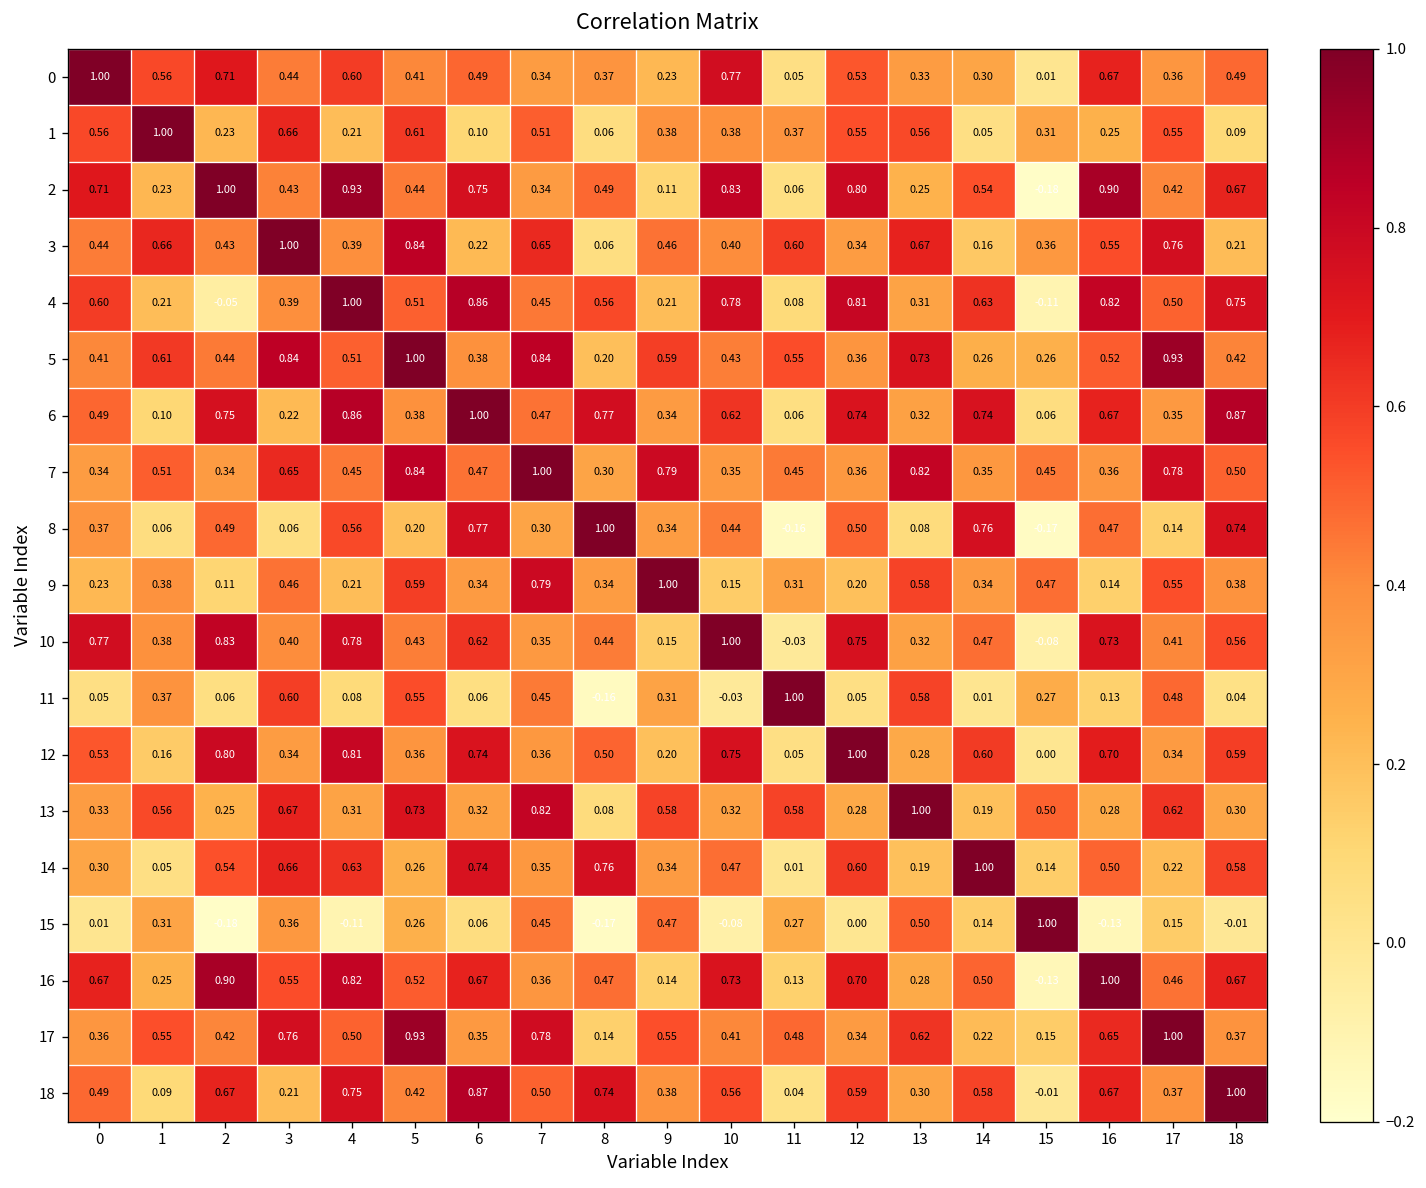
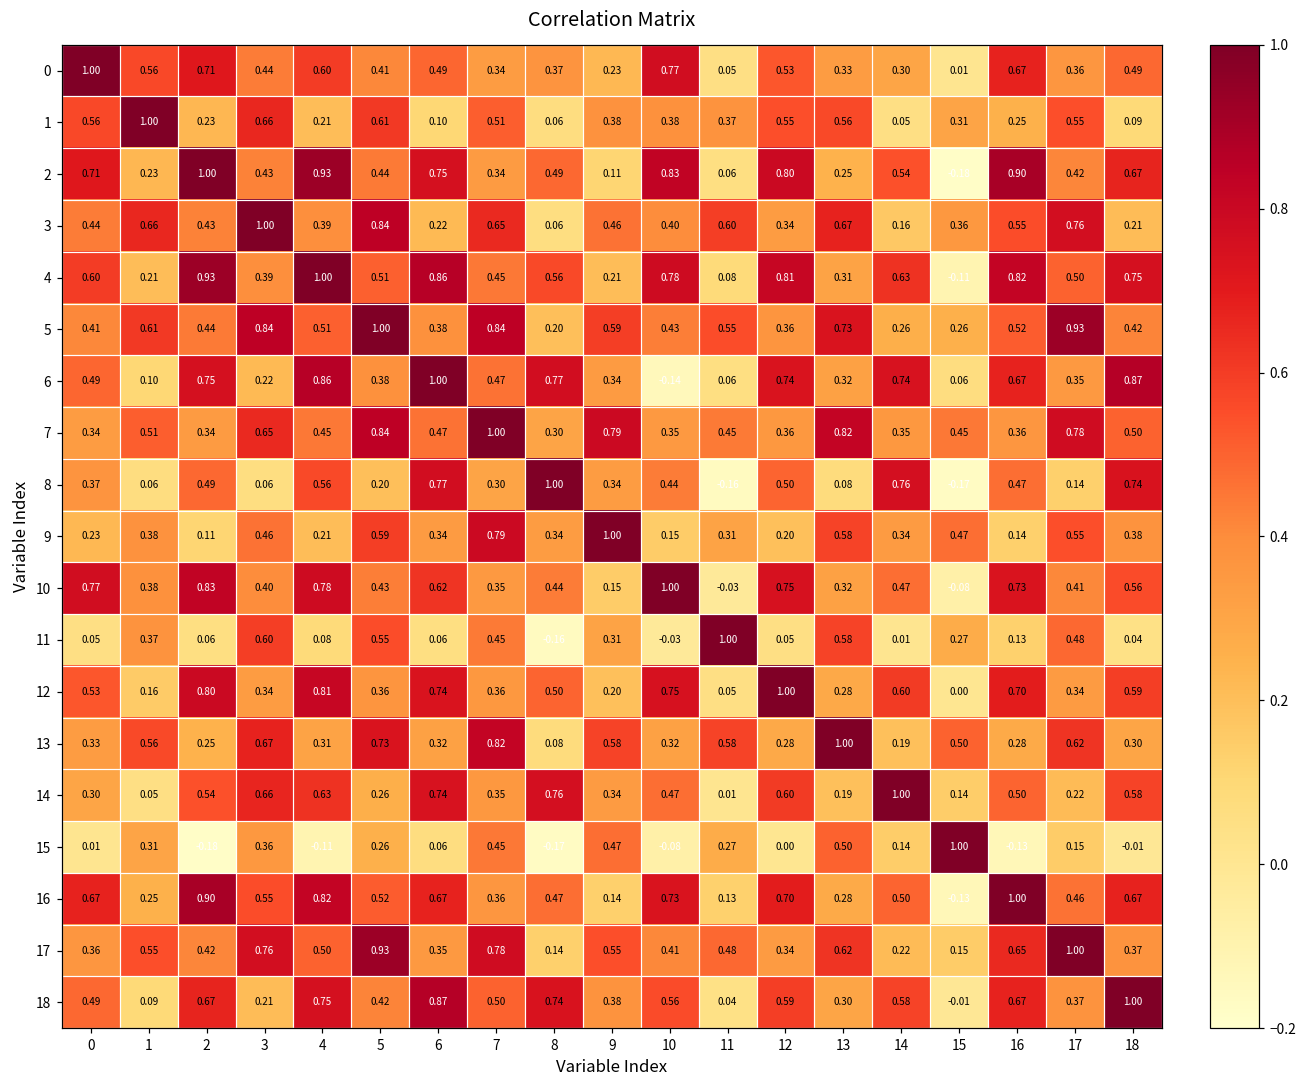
4, 2: -0.05 -> 0.93
6, 10: 0.62 -> -0.14
